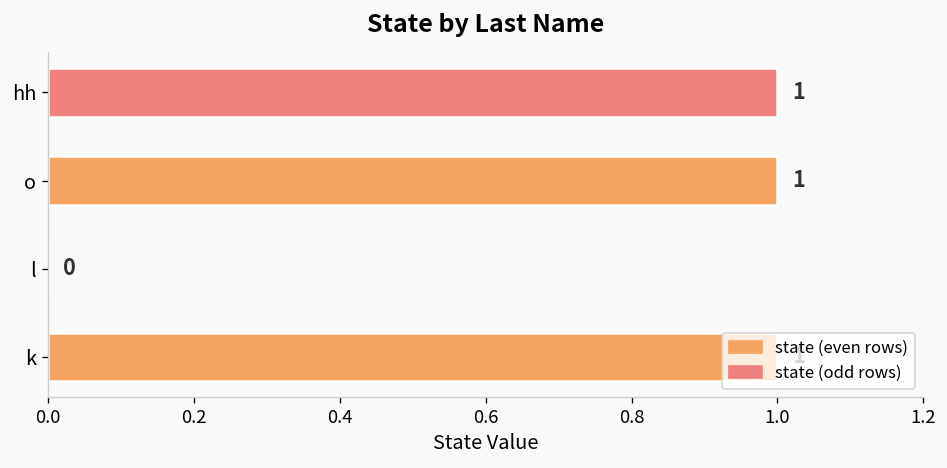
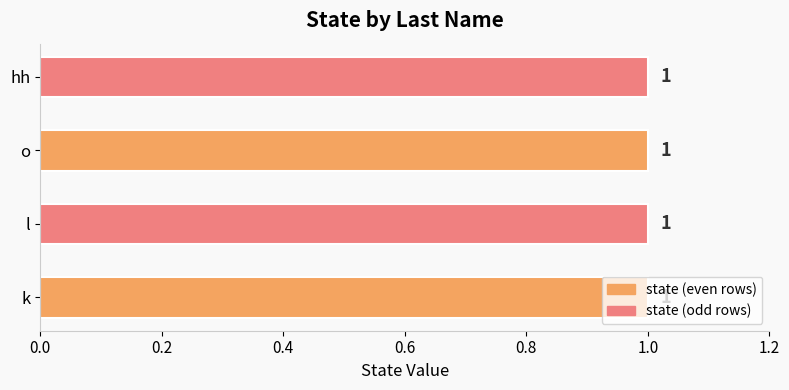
l: 0 -> 1
